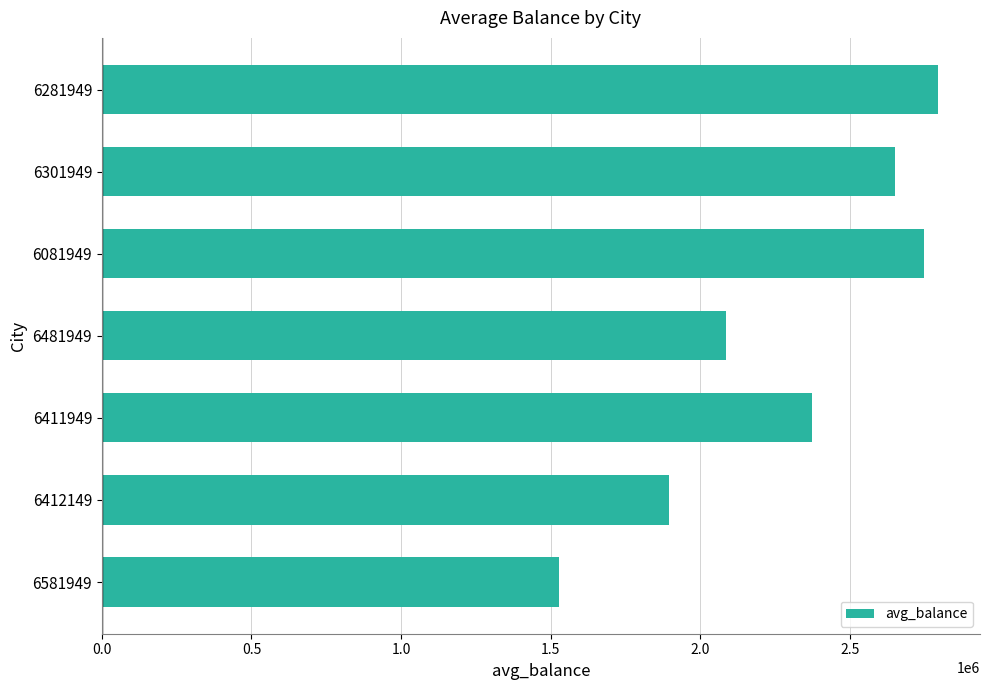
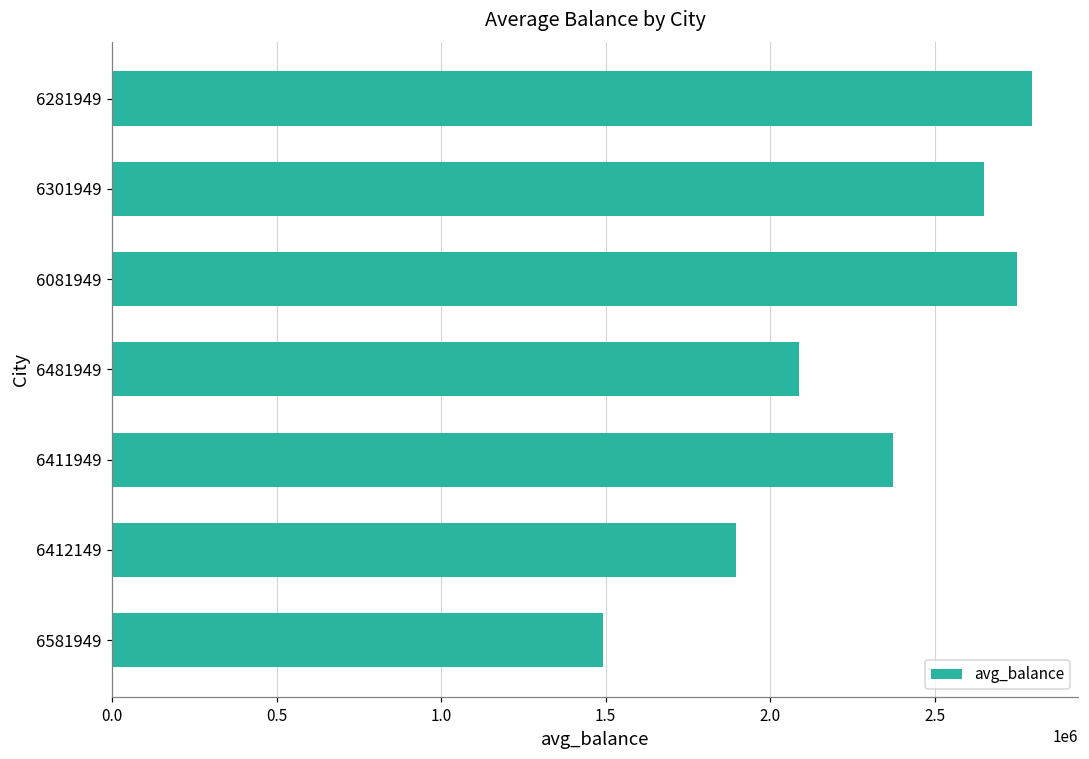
6581949: 1530000 -> 1490000
